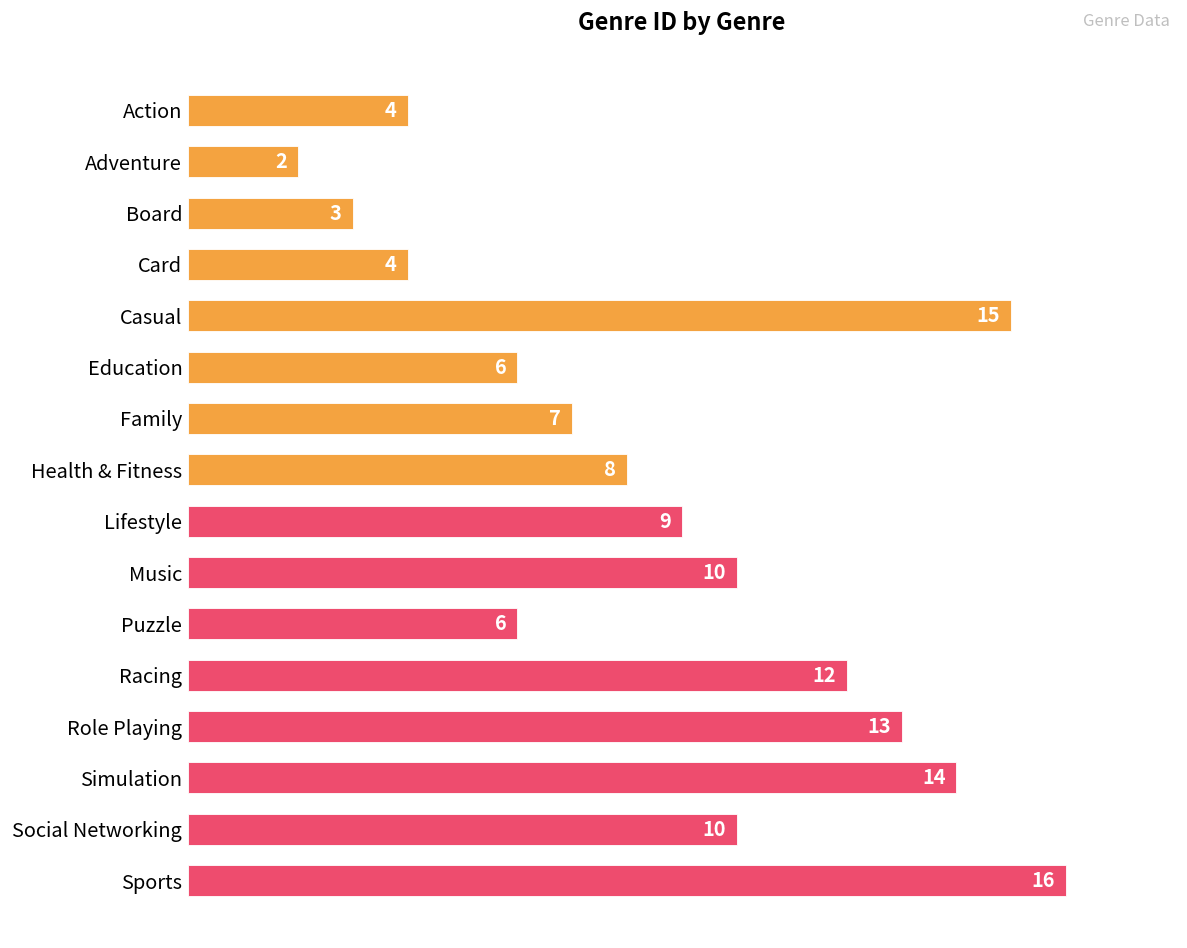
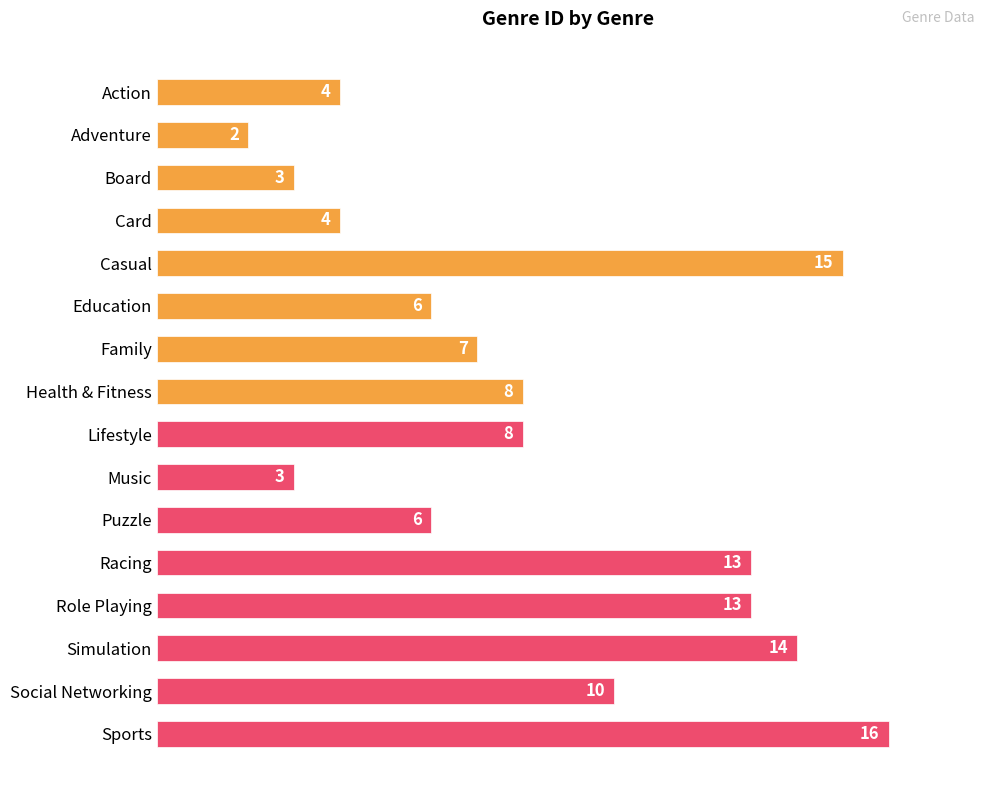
Lifestyle: 9 -> 8
Music: 10 -> 3
Racing: 12 -> 13
